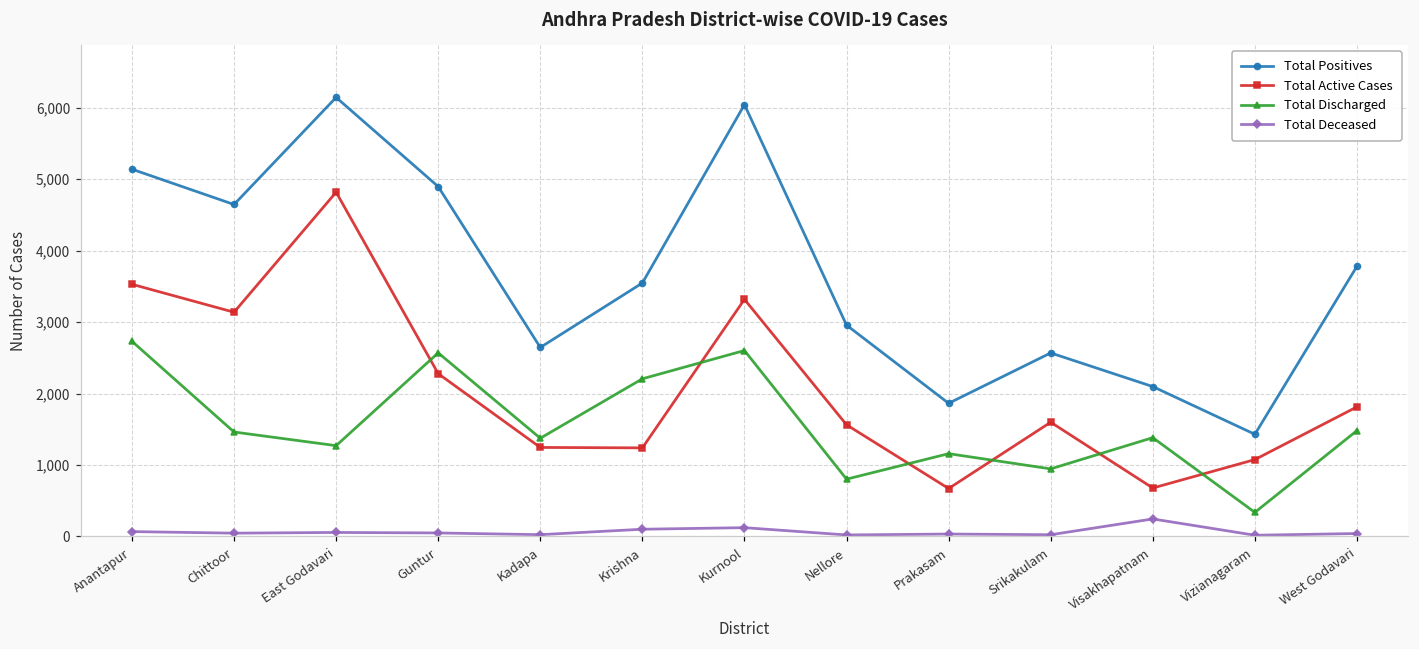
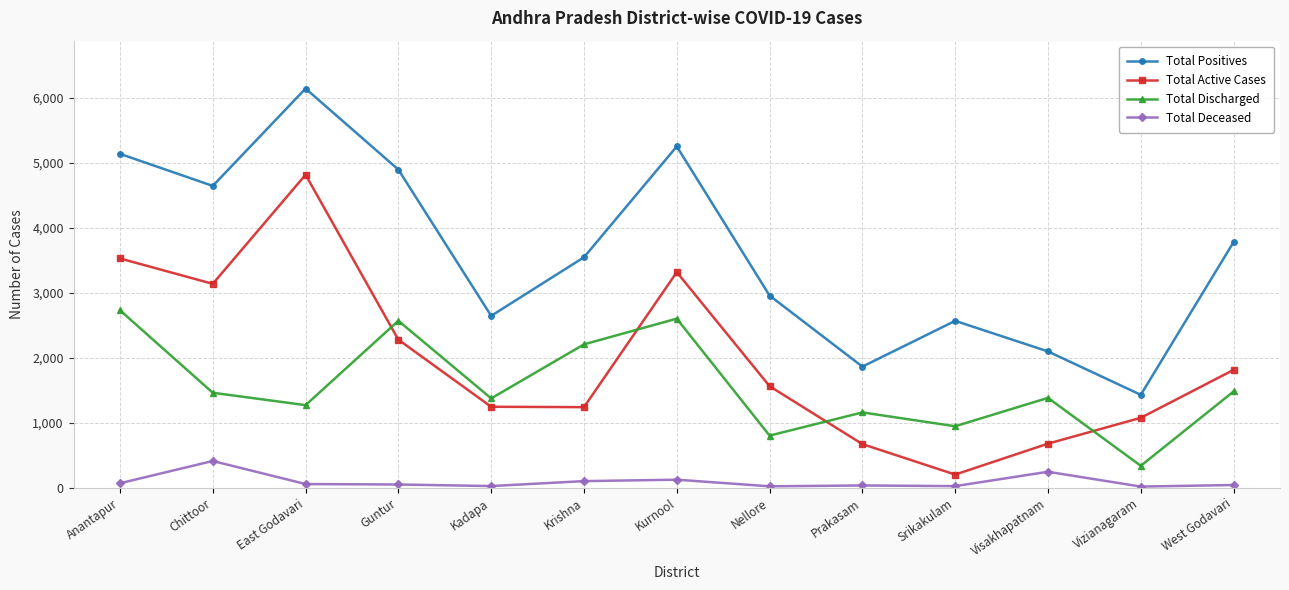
Total Deceased, Chittoor: 0 -> 400
Total Positives, Kurnool: 6,000 -> 5,300
Total Active Cases, Srikakulam: 1,600 -> 200
